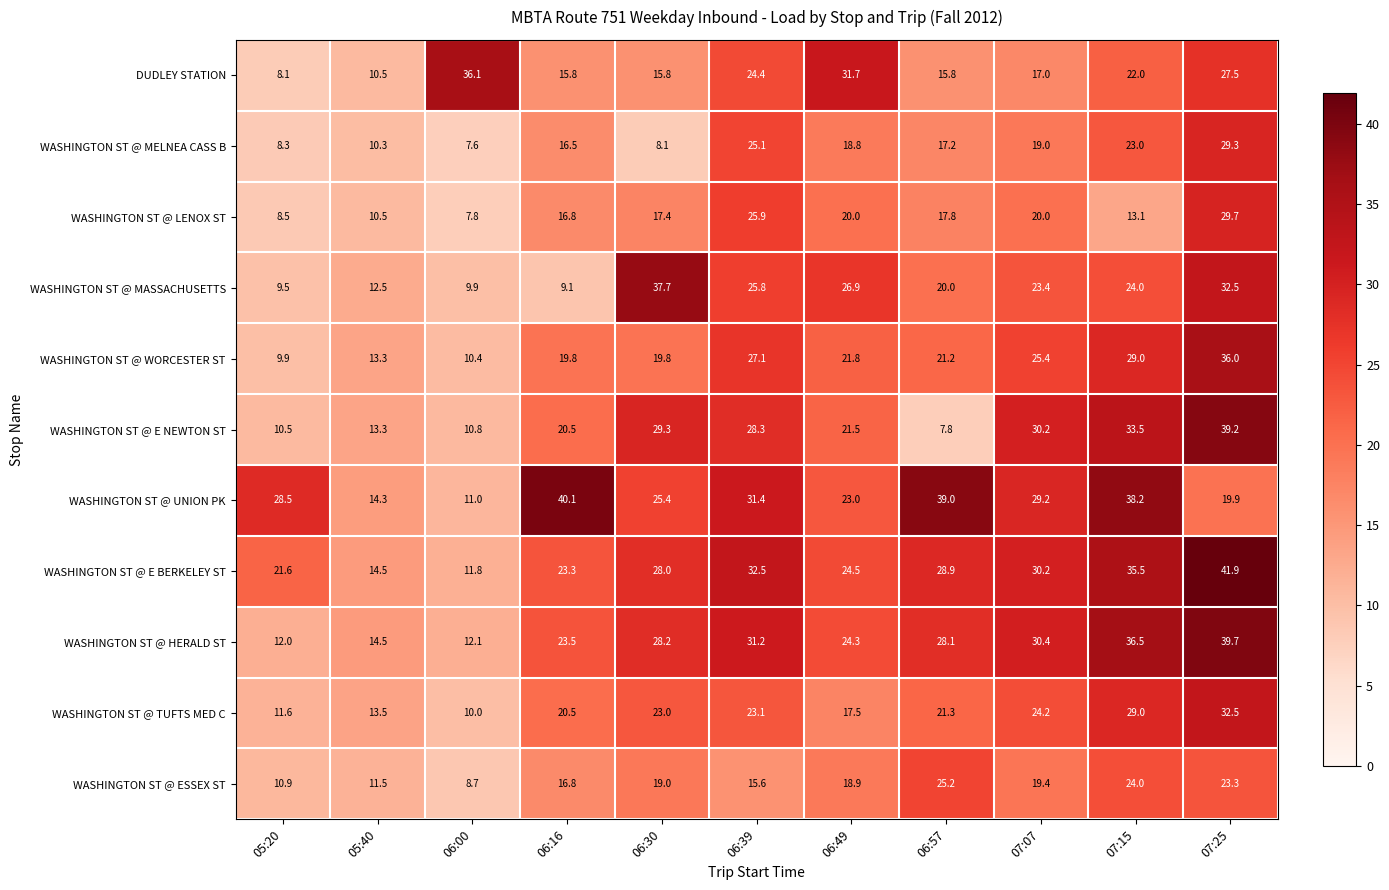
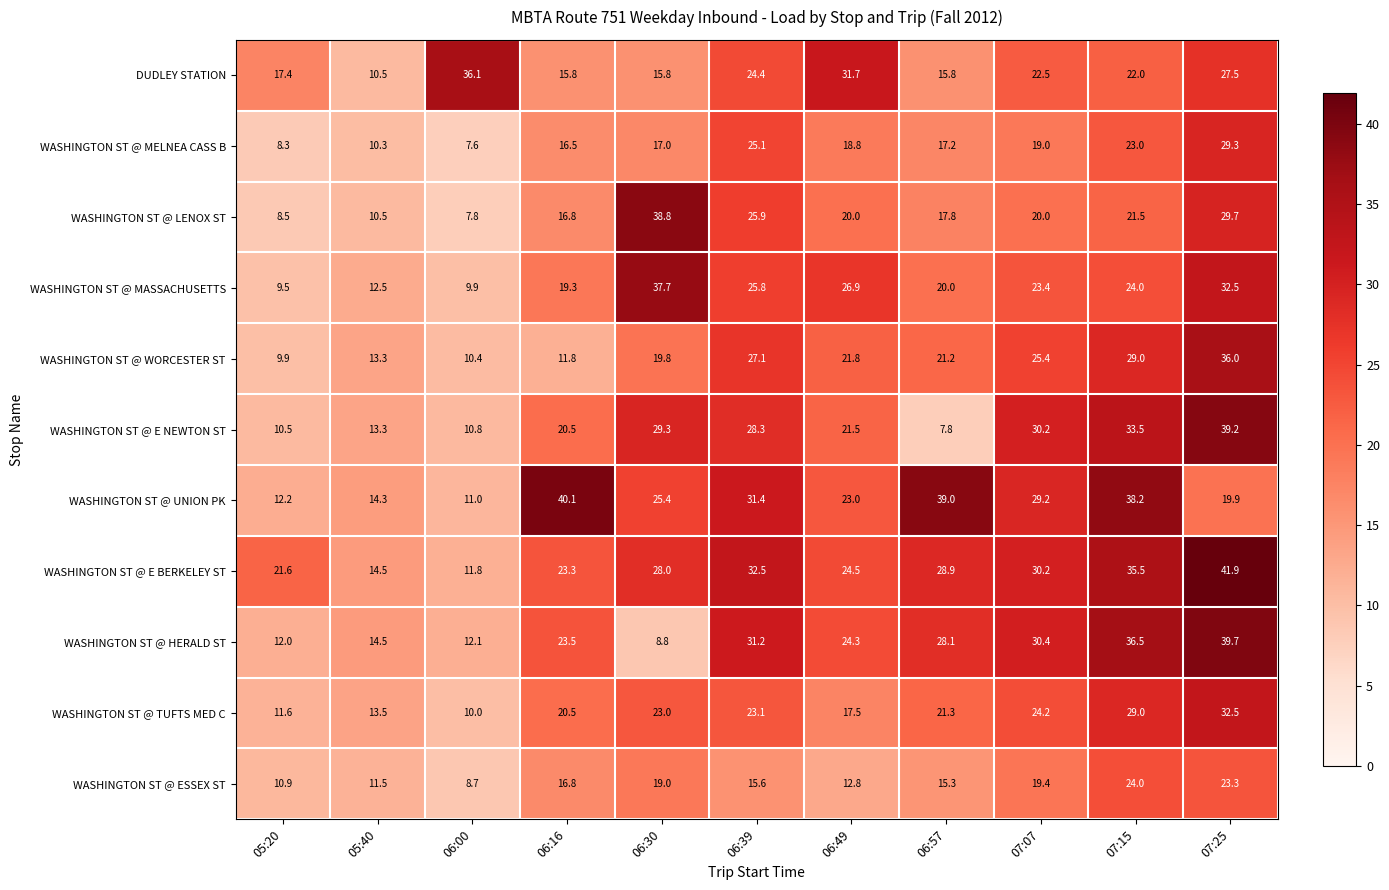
DUDLEY STATION, 05:20: 8.1 -> 17.4
DUDLEY STATION, 07:07: 17.0 -> 22.5
WASHINGTON ST @ MELNEA CASS B, 06:30: 8.1 -> 17.0
WASHINGTON ST @ LENOX ST, 06:30: 17.4 -> 38.8
WASHINGTON ST @ LENOX ST, 07:15: 13.1 -> 21.5
WASHINGTON ST @ MASSACHUSETTS, 06:16: 9.1 -> 19.3
WASHINGTON ST @ WORCESTER ST, 06:16: 19.8 -> 11.8
WASHINGTON ST @ UNION PK, 05:20: 28.5 -> 12.2
WASHINGTON ST @ HERALD ST, 06:30: 28.2 -> 8.8
WASHINGTON ST @ ESSEX ST, 06:49: 18.9 -> 12.8
WASHINGTON ST @ ESSEX ST, 06:57: 25.2 -> 15.3
